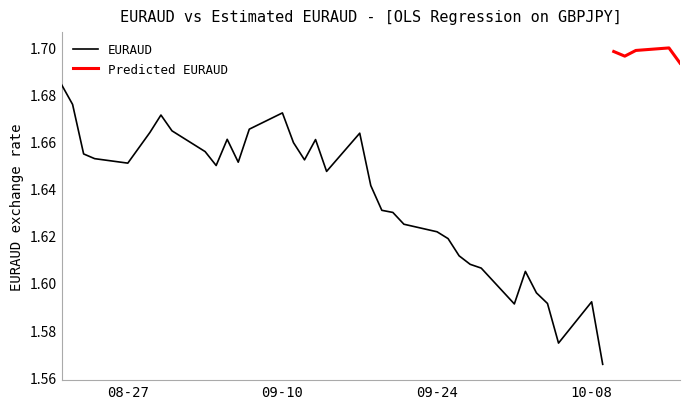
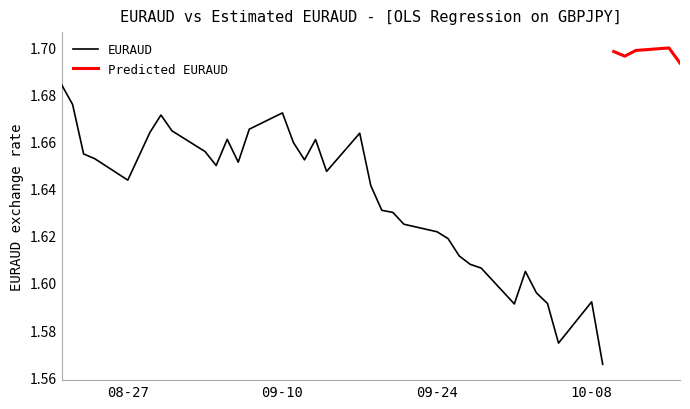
EURAUD, 08-27: 1.651 -> 1.644
